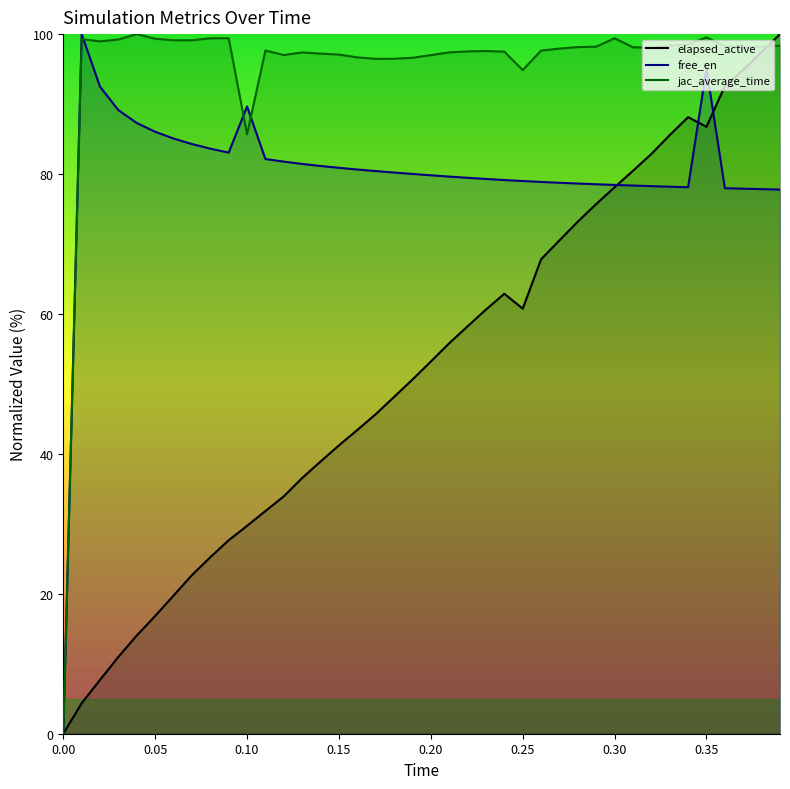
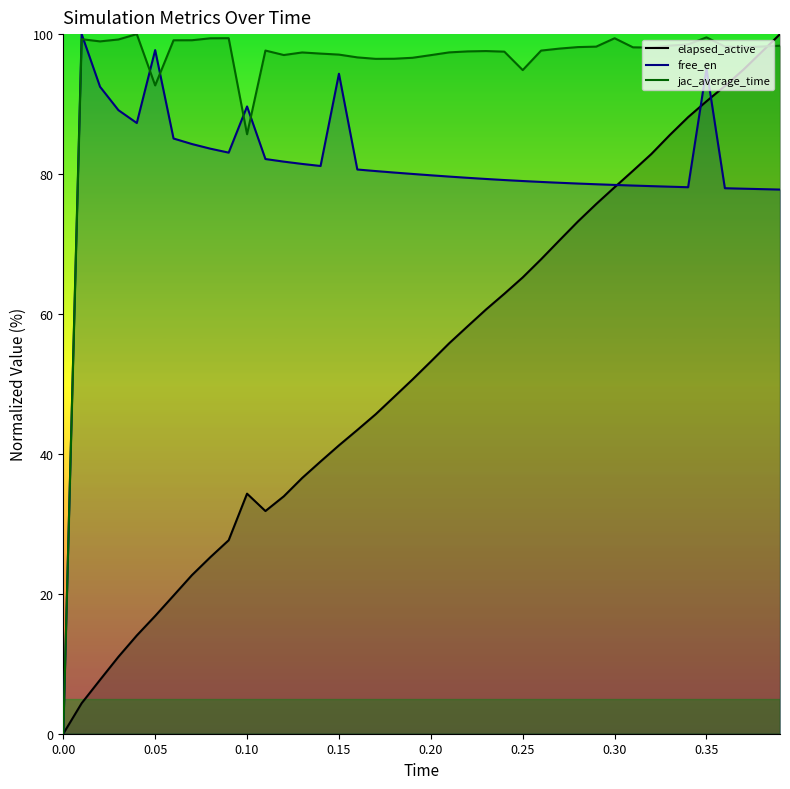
free_en, 0.05: 86 -> 98
jac_average_time, 0.05: 99 -> 93
elapsed_active, 0.10: 30 -> 34
free_en, 0.15: 81 -> 94
elapsed_active, 0.25: 61 -> 65
elapsed_active, 0.35: 87 -> 90
